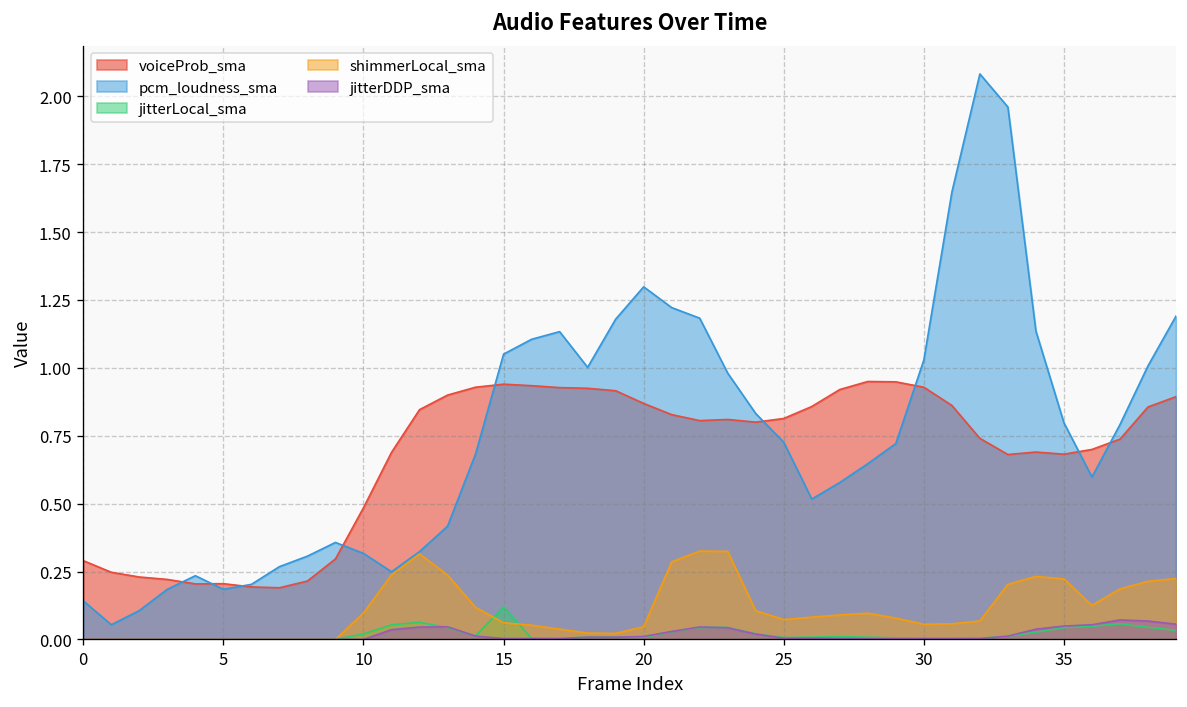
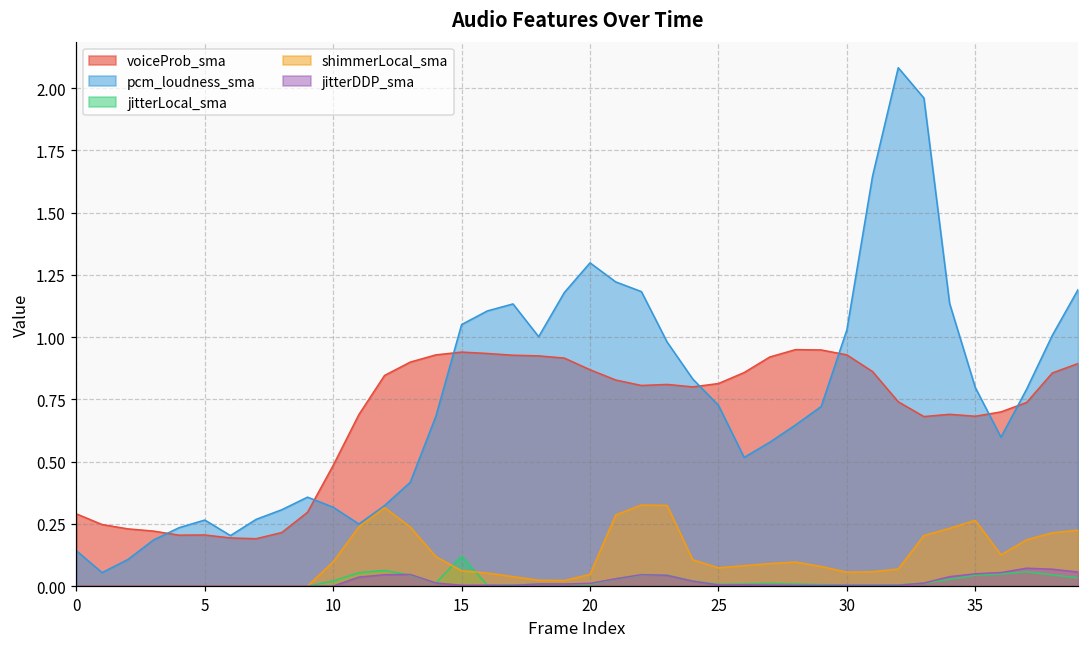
pcm_loudness_sma, 5: 0.18 -> 0.27
shimmerLocal_sma, 35: 0.22 -> 0.26
